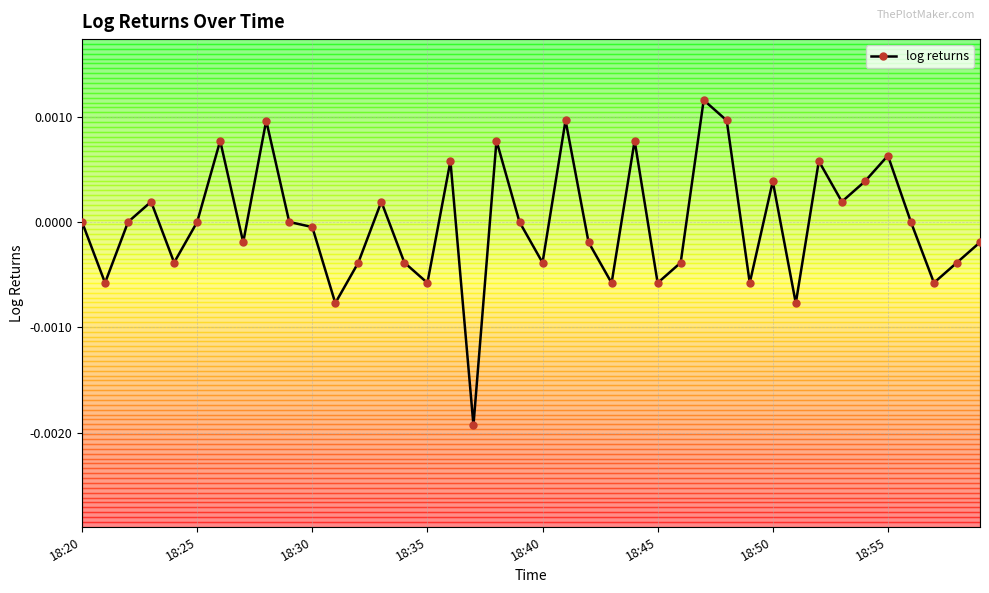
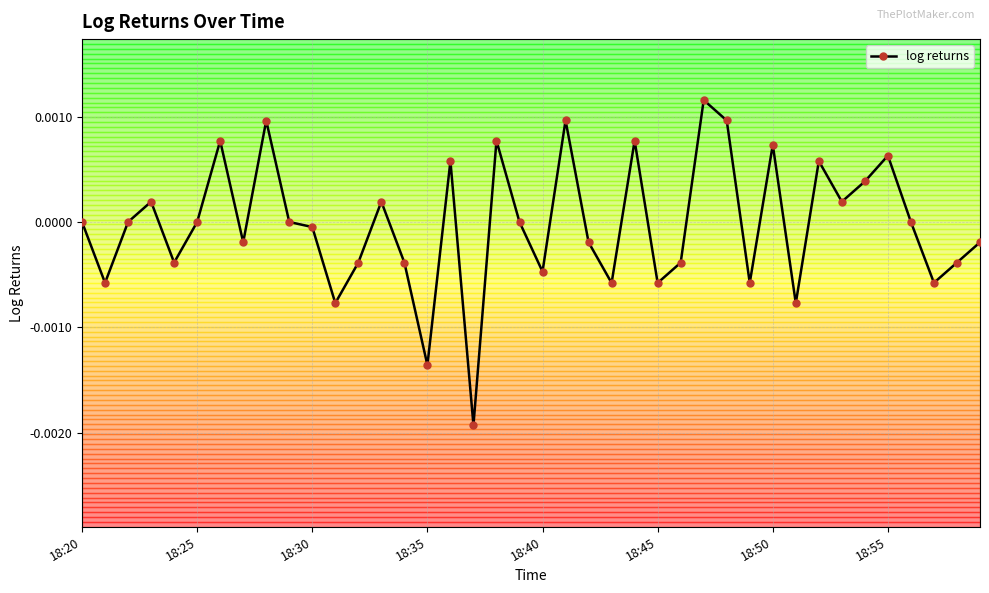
18:35: -0.00058 -> -0.00136
18:40: -0.00039 -> -0.00047
18:50: 0.00038 -> 0.00073
